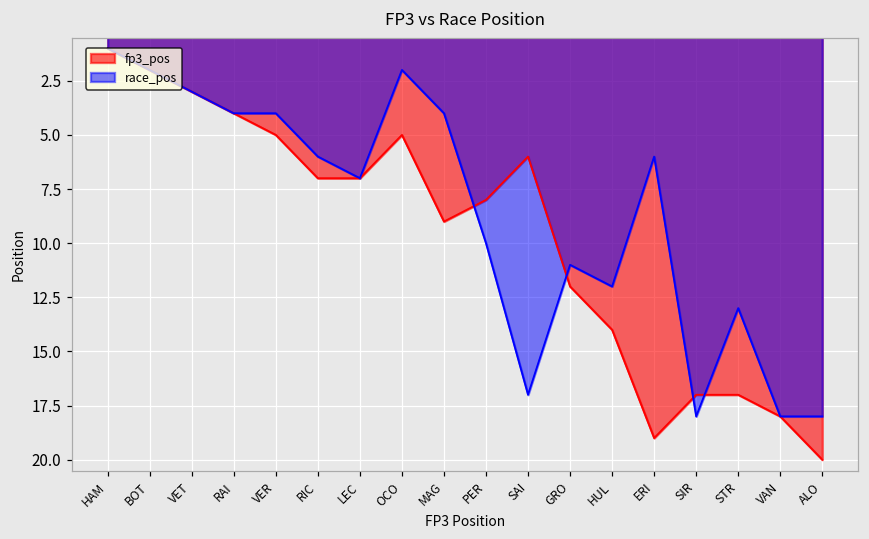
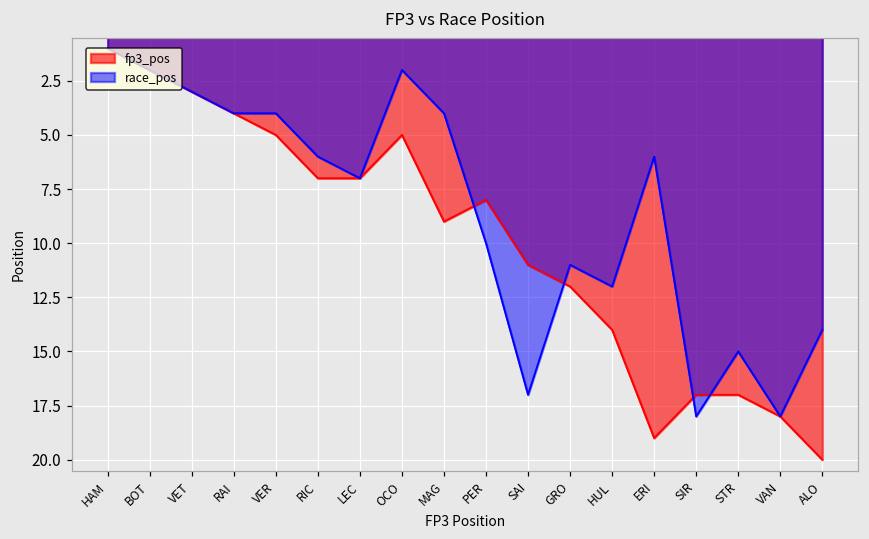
fp3_pos, SAI: 6 -> 11
race_pos, STR: 13 -> 15
race_pos, ALO: 18 -> 14
